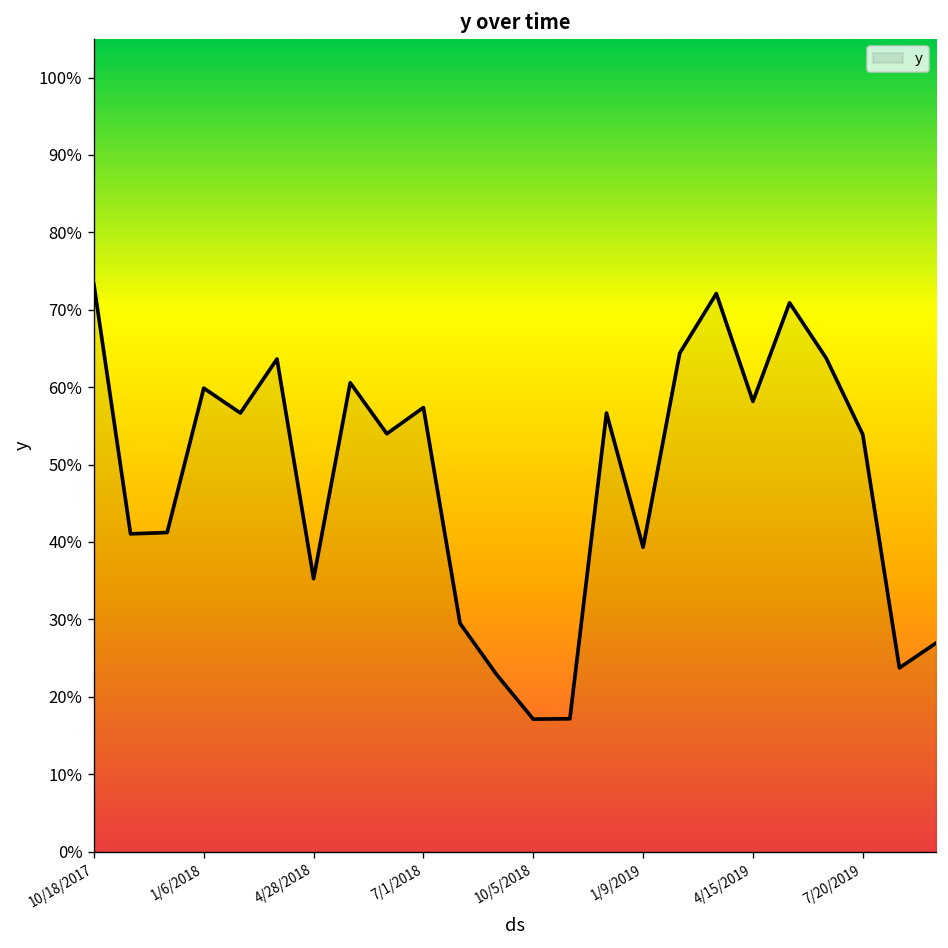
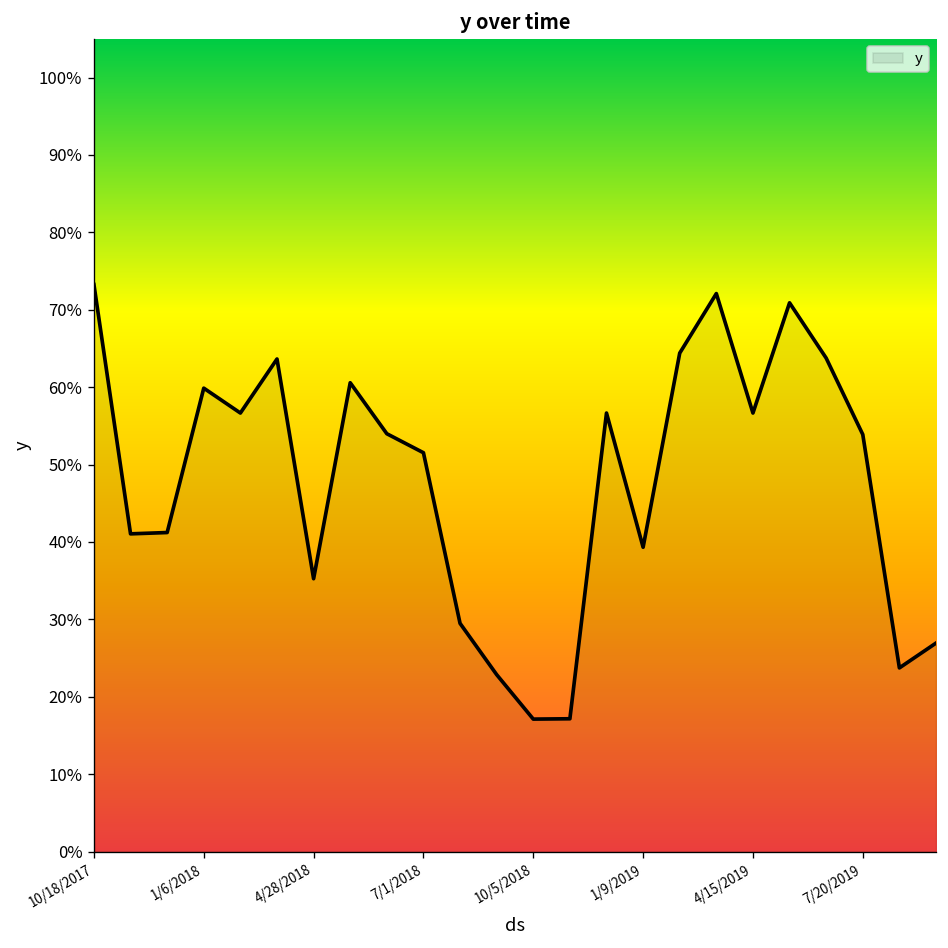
7/1/2018: 57% -> 52%
4/15/2019: 58% -> 57%
